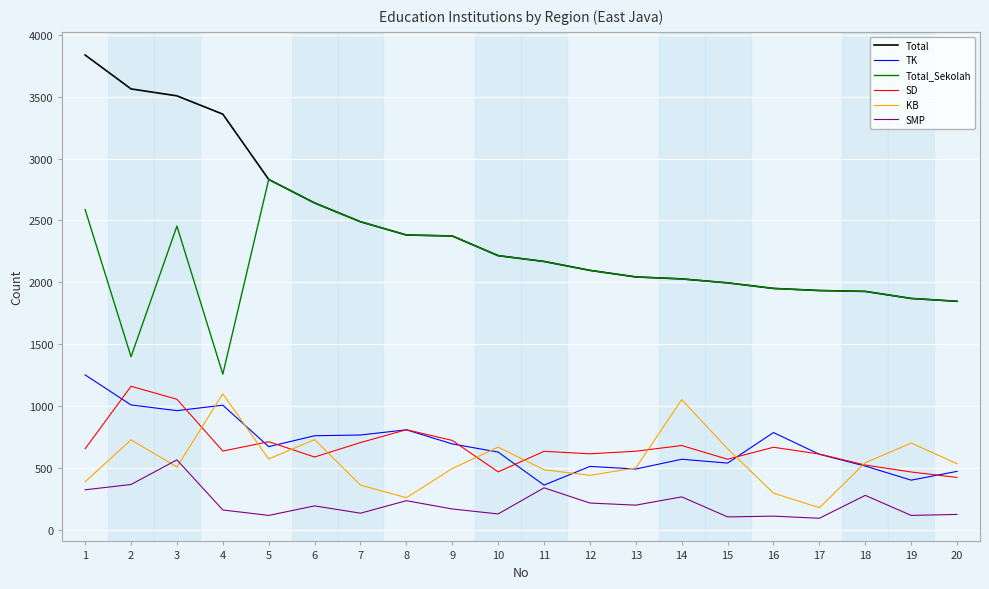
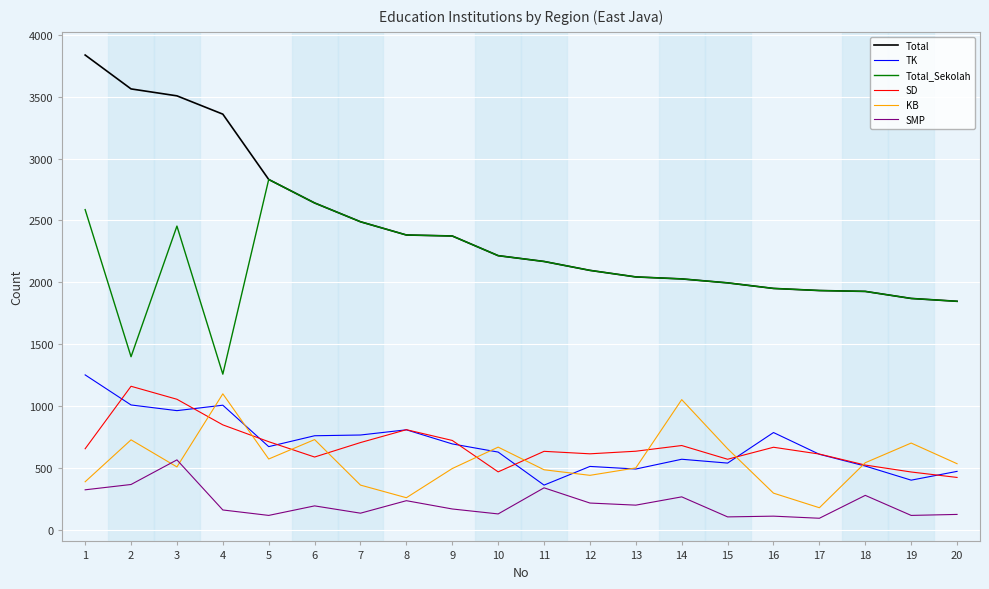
SD, 4: 640 -> 850
